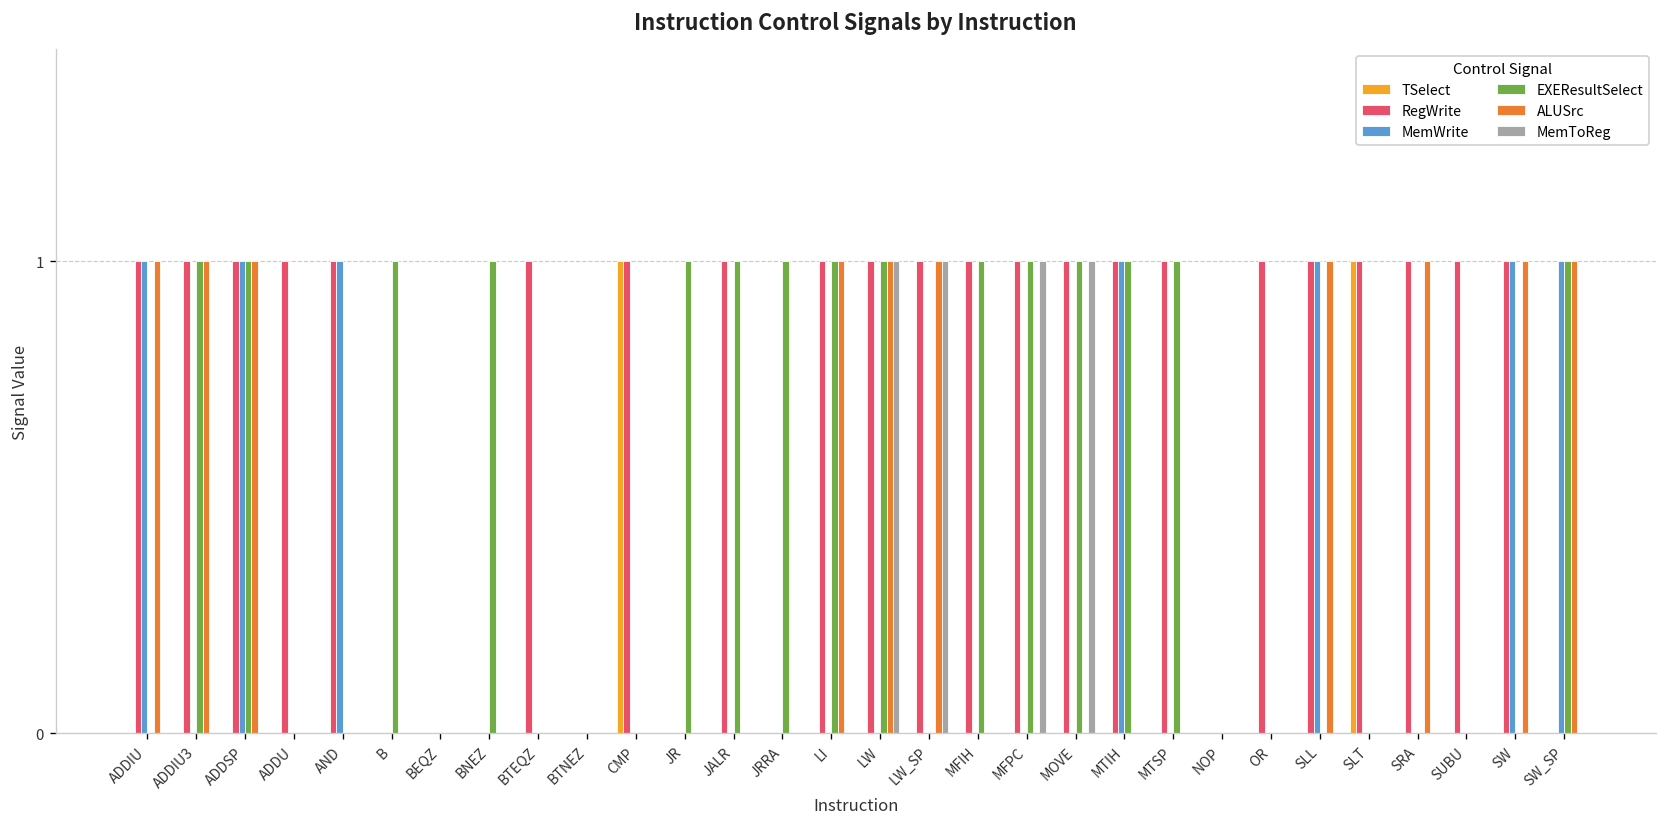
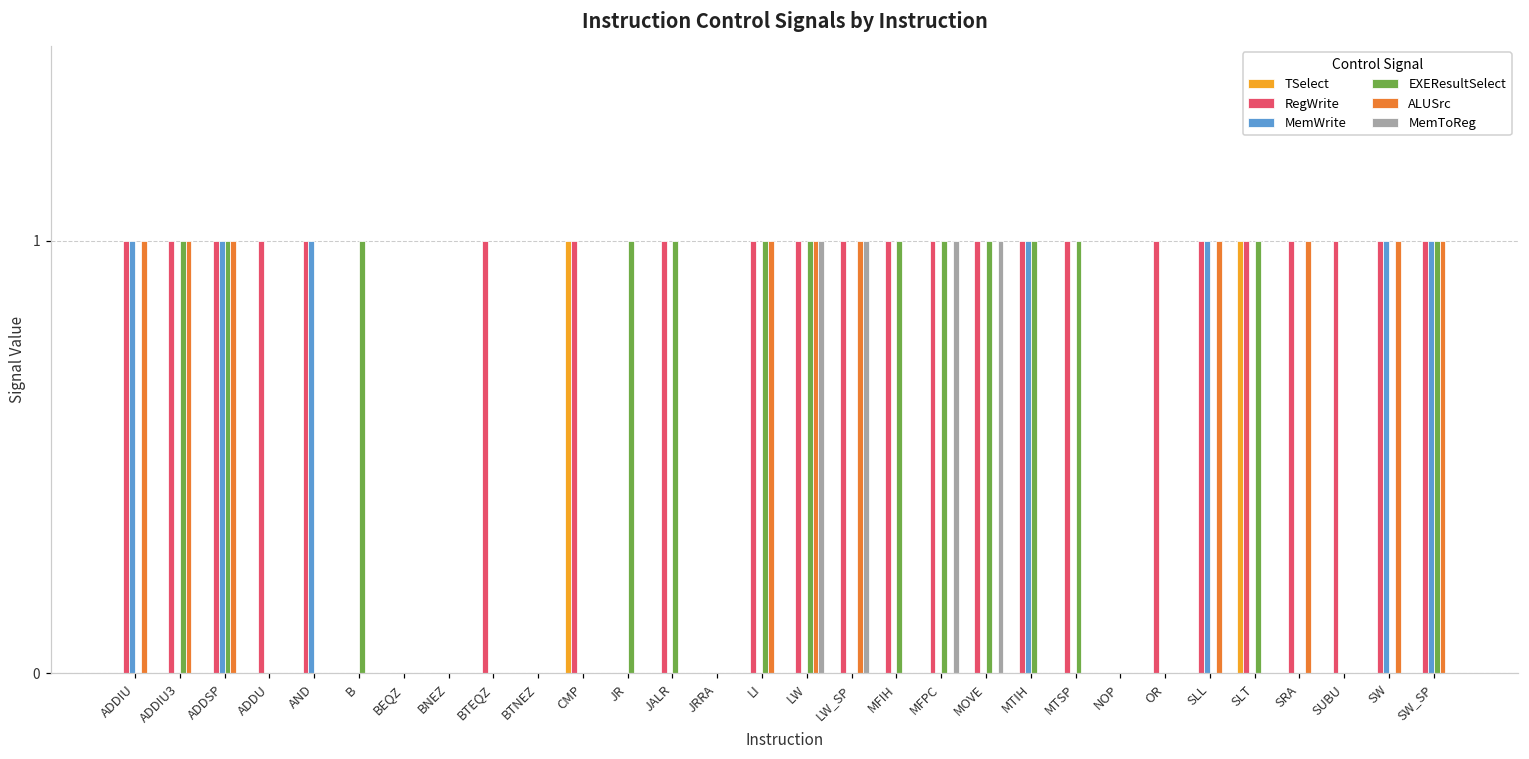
EXEResultSelect, BNEZ: 1 -> 0
EXEResultSelect, JRRA: 1 -> 0
EXEResultSelect, SLT: 0 -> 1
RegWrite, SW_SP: 0 -> 1
